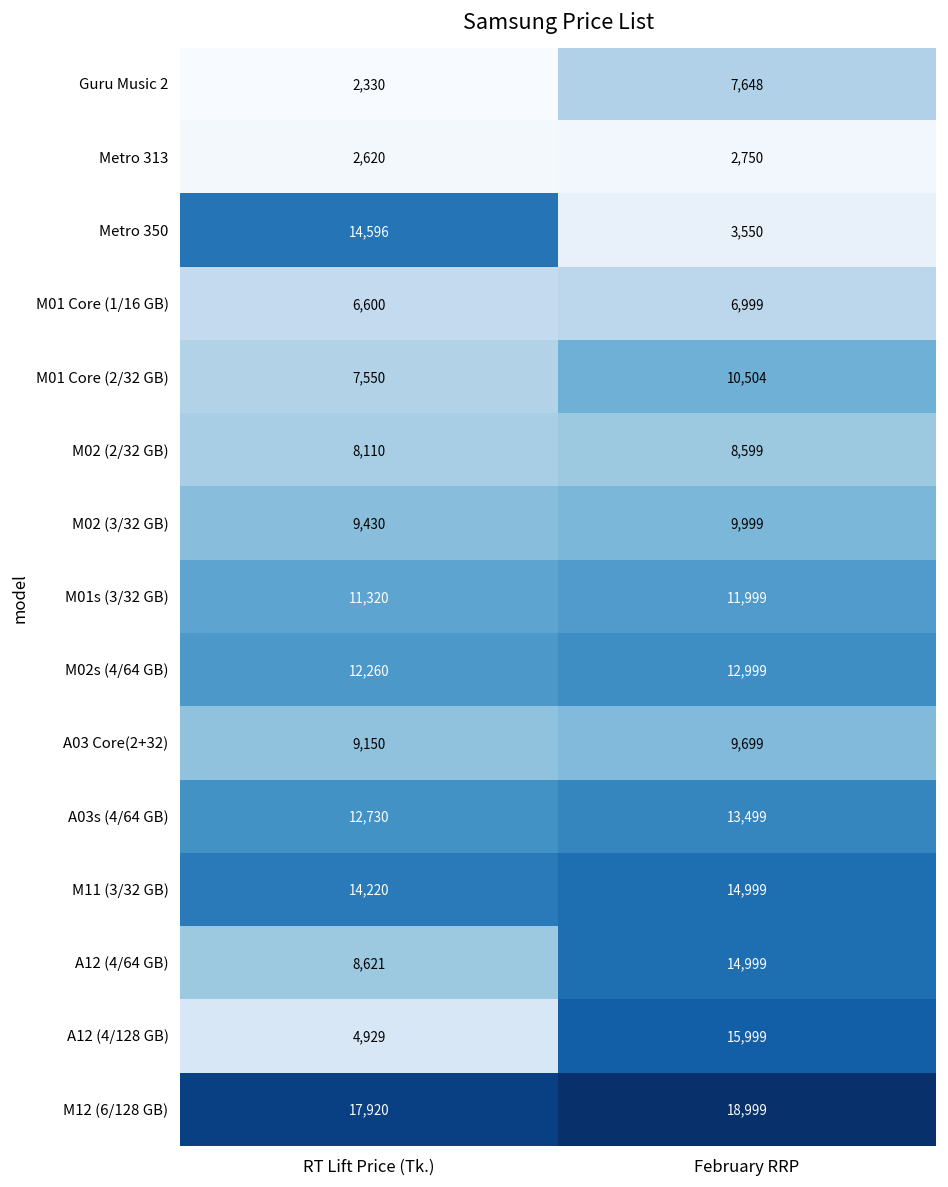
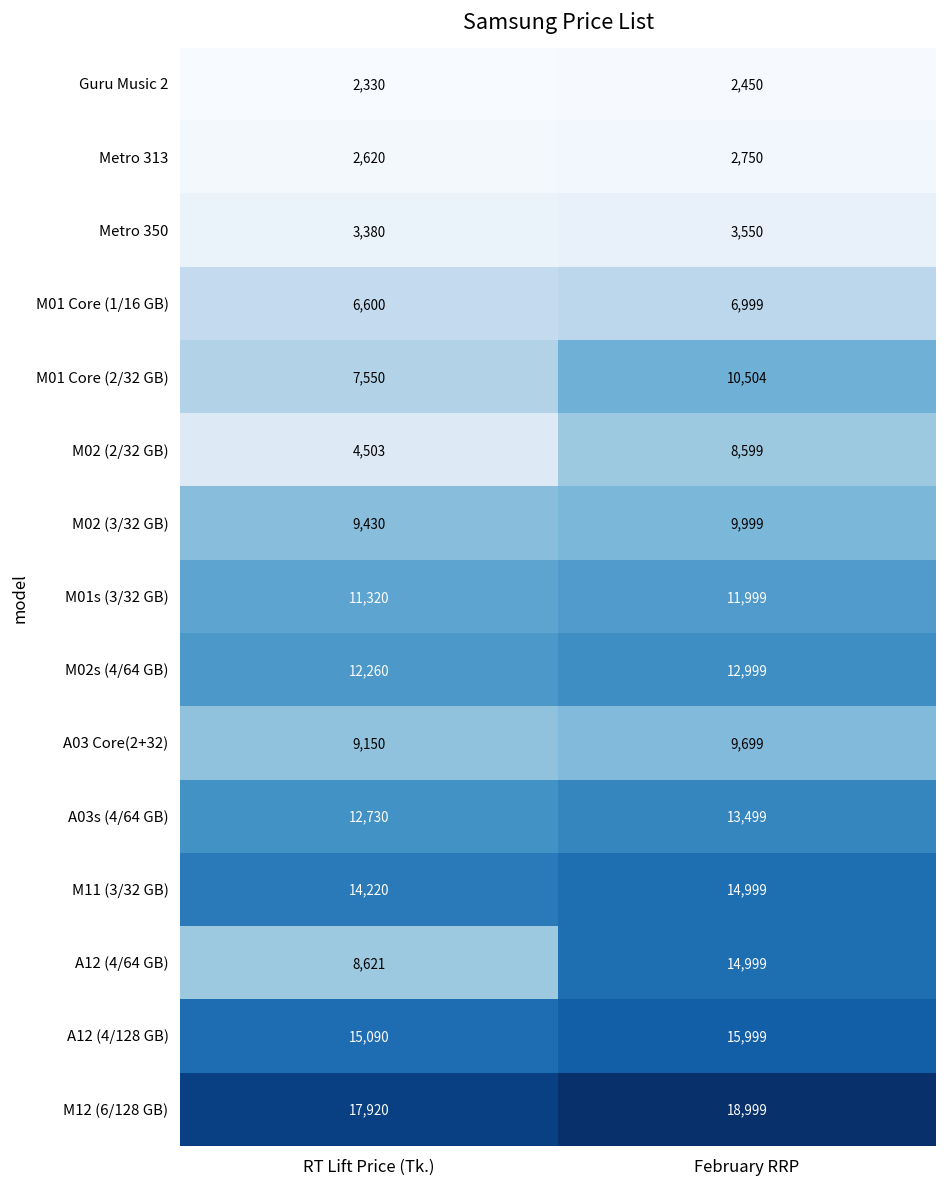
Guru Music 2, February RRP: 7,648 -> 2,450
Metro 350, RT Lift Price (Tk.): 14,596 -> 3,380
M02 (2/32 GB), RT Lift Price (Tk.): 8,110 -> 4,503
A12 (4/128 GB), RT Lift Price (Tk.): 4,929 -> 15,090
